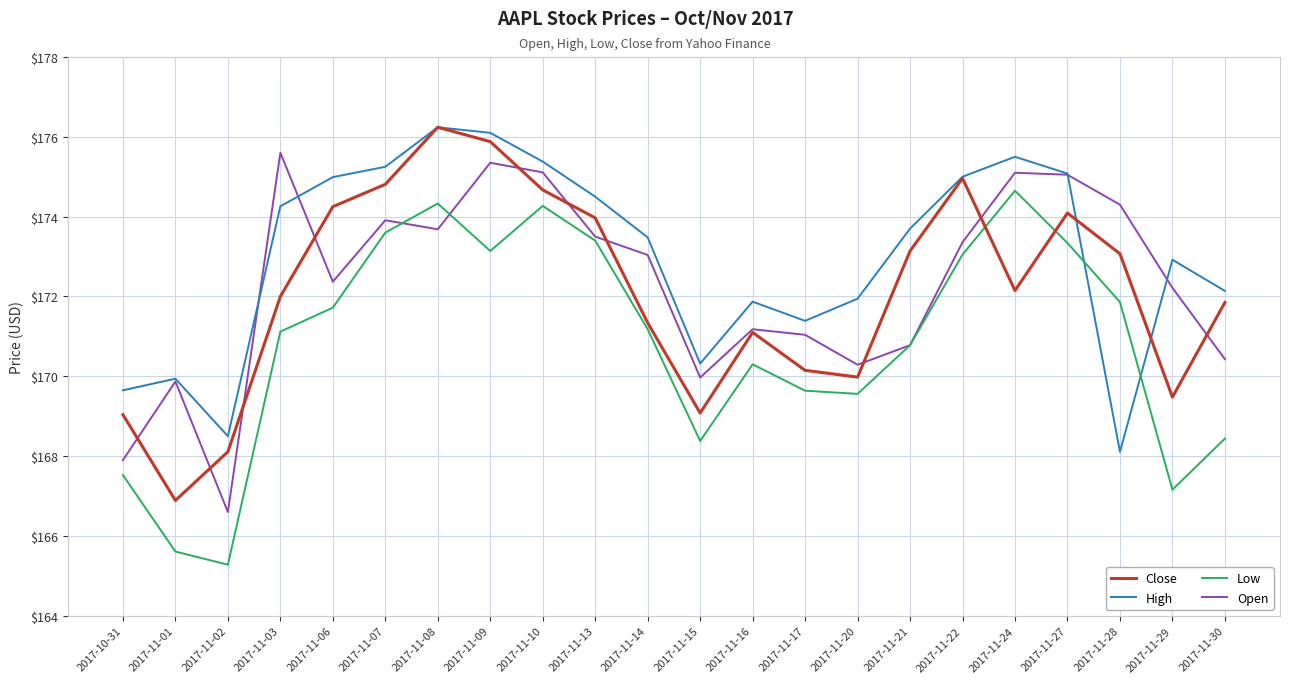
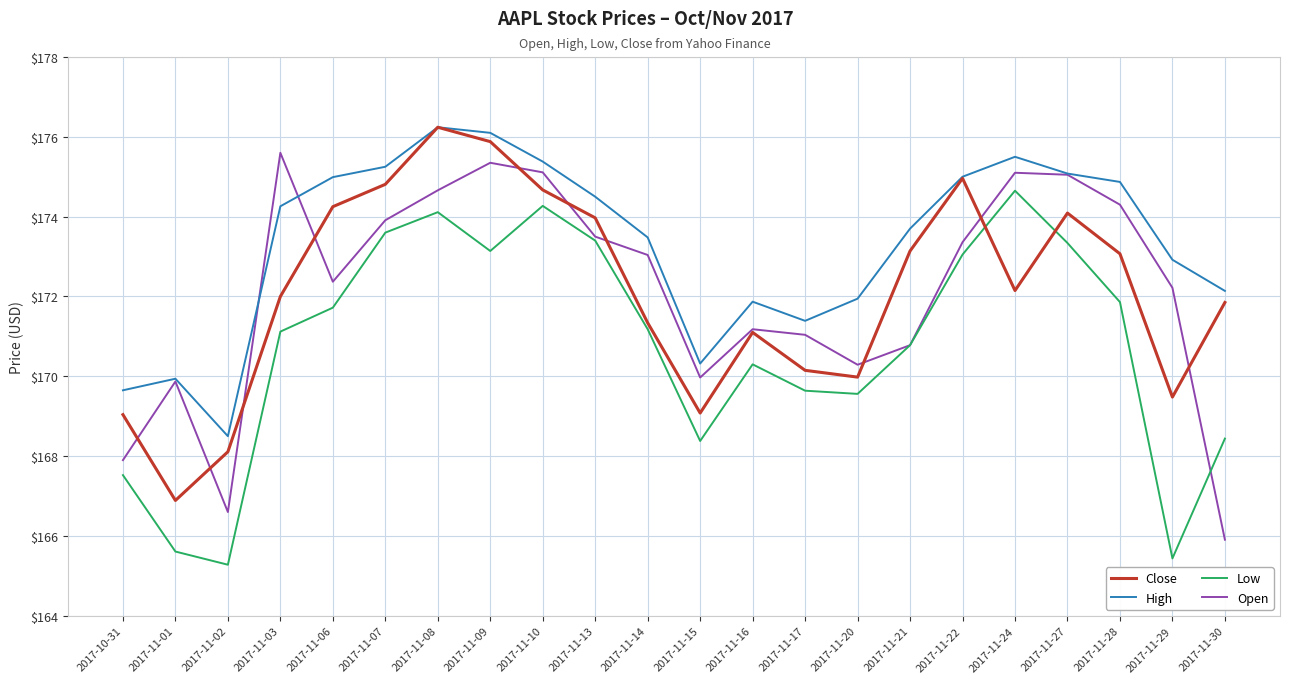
Low, 2017-11-08: $174.3 -> $174.1
Open, 2017-11-08: $173.7 -> $174.7
High, 2017-11-28: $168.1 -> $174.9
Low, 2017-11-29: $167.2 -> $165.4
Open, 2017-11-30: $170.4 -> $165.9
